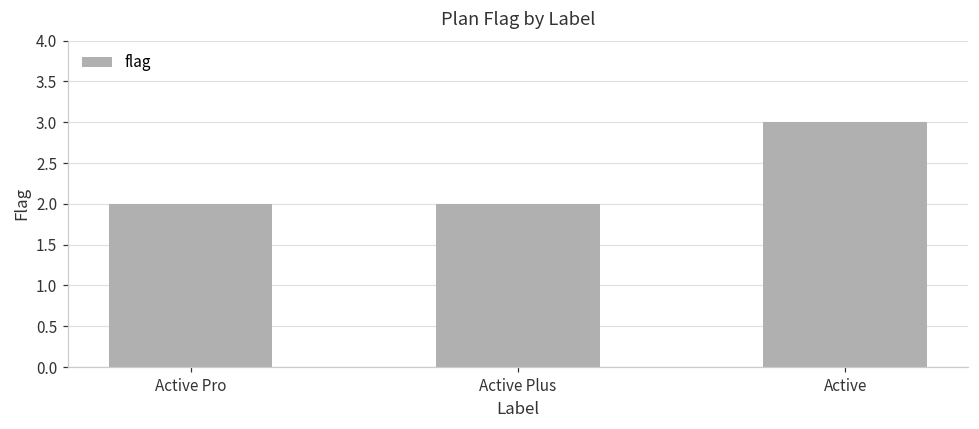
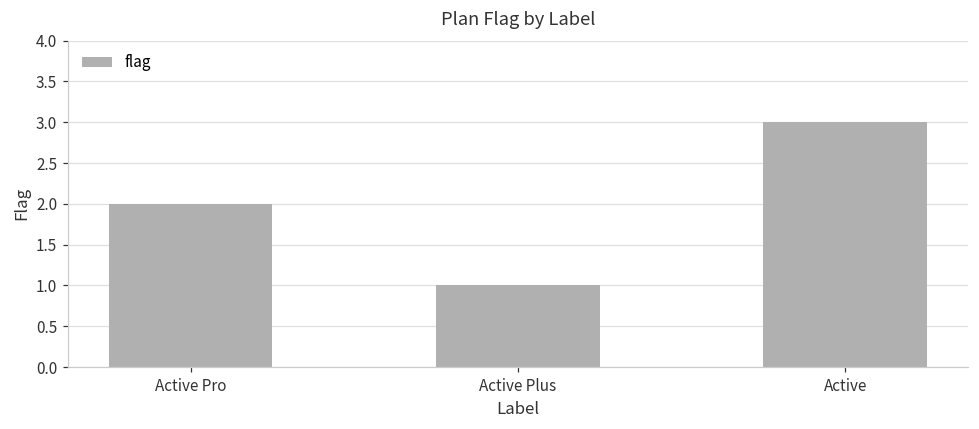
Active Plus: 2 -> 1
